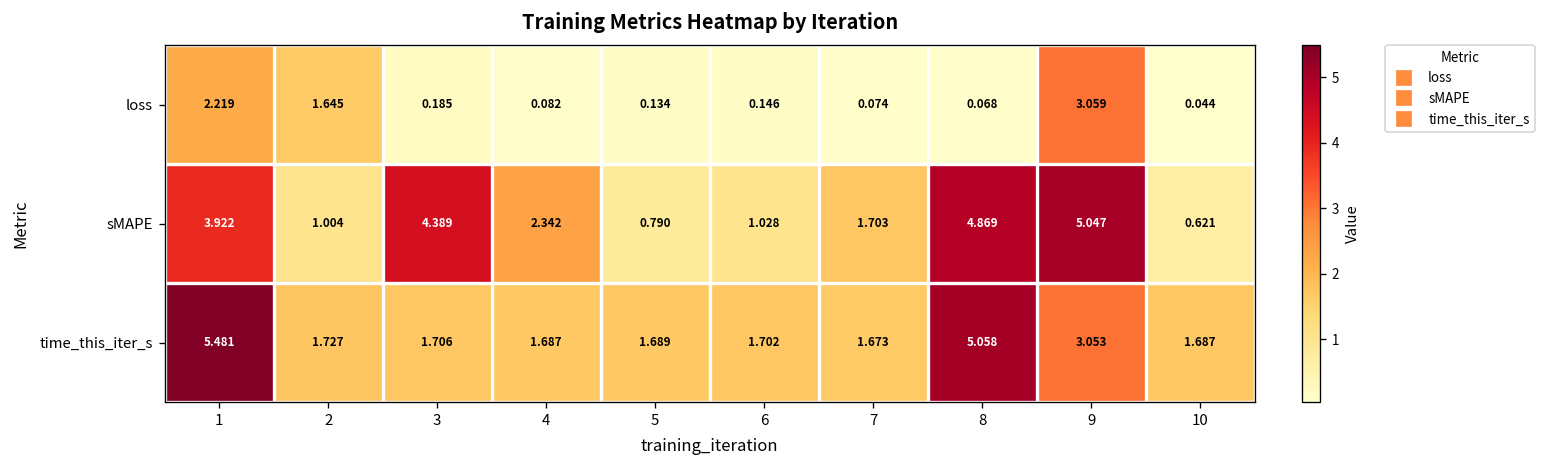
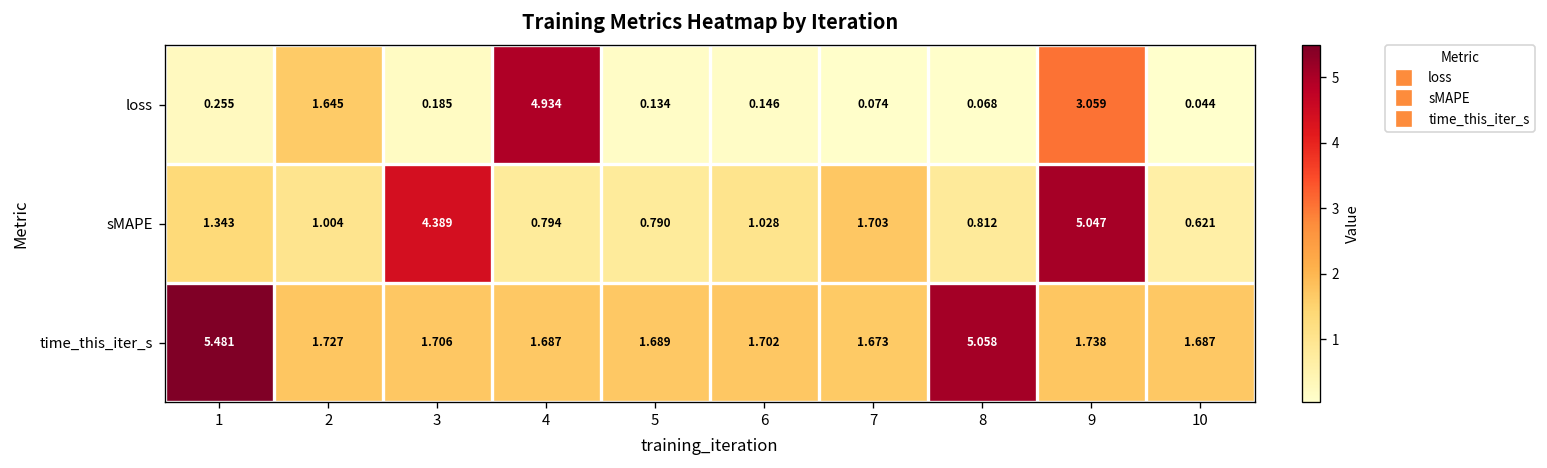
loss, 1: 2.219 -> 0.255
loss, 4: 0.082 -> 4.934
sMAPE, 1: 3.922 -> 1.343
sMAPE, 4: 2.342 -> 0.794
sMAPE, 8: 4.869 -> 0.812
time_this_iter_s, 9: 3.053 -> 1.738
